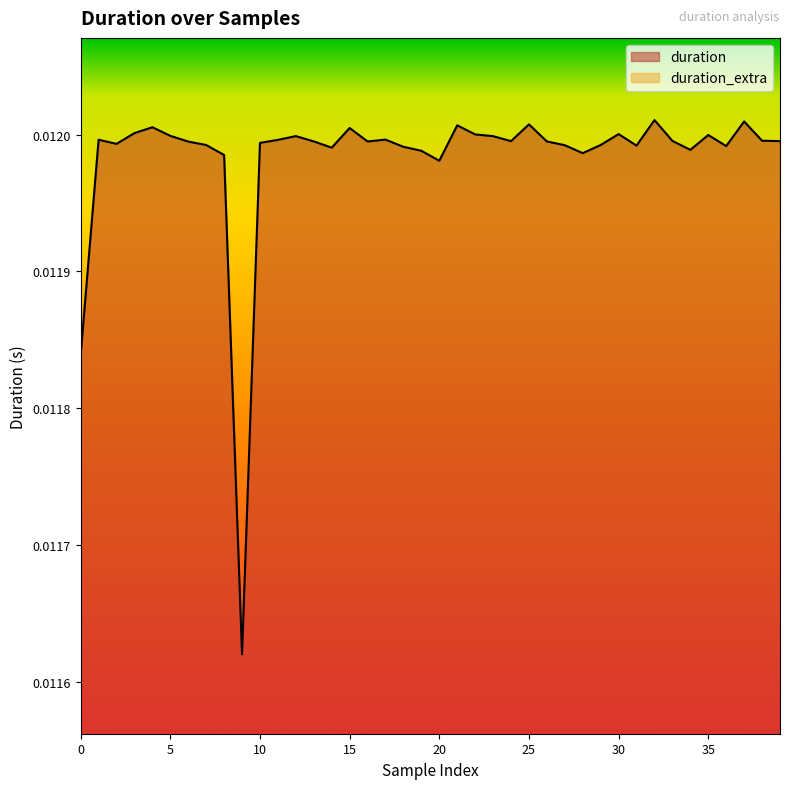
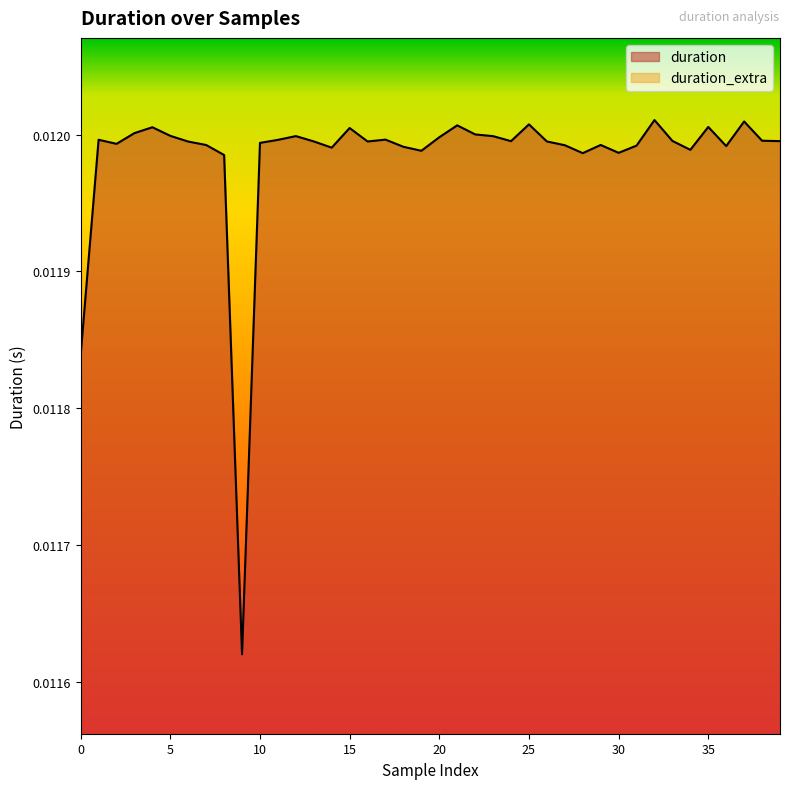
duration, 20: 0.011981 -> 0.011998
duration, 30: 0.012000 -> 0.011987
duration, 35: 0.012000 -> 0.012006
